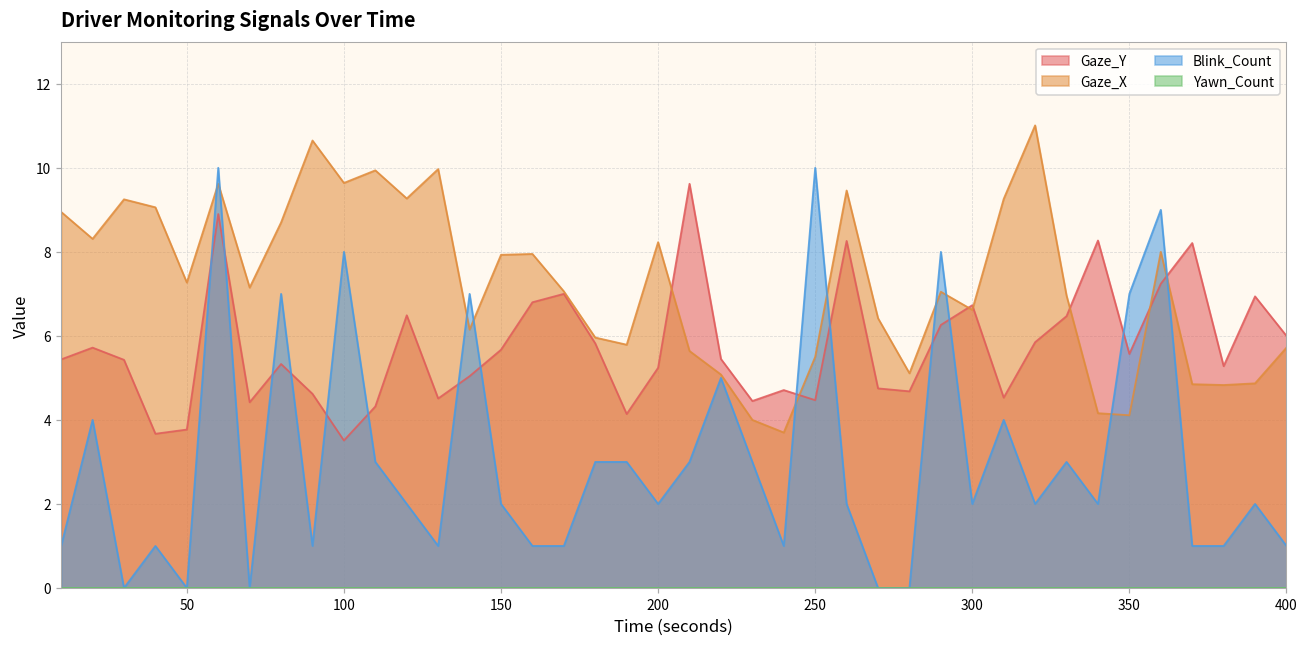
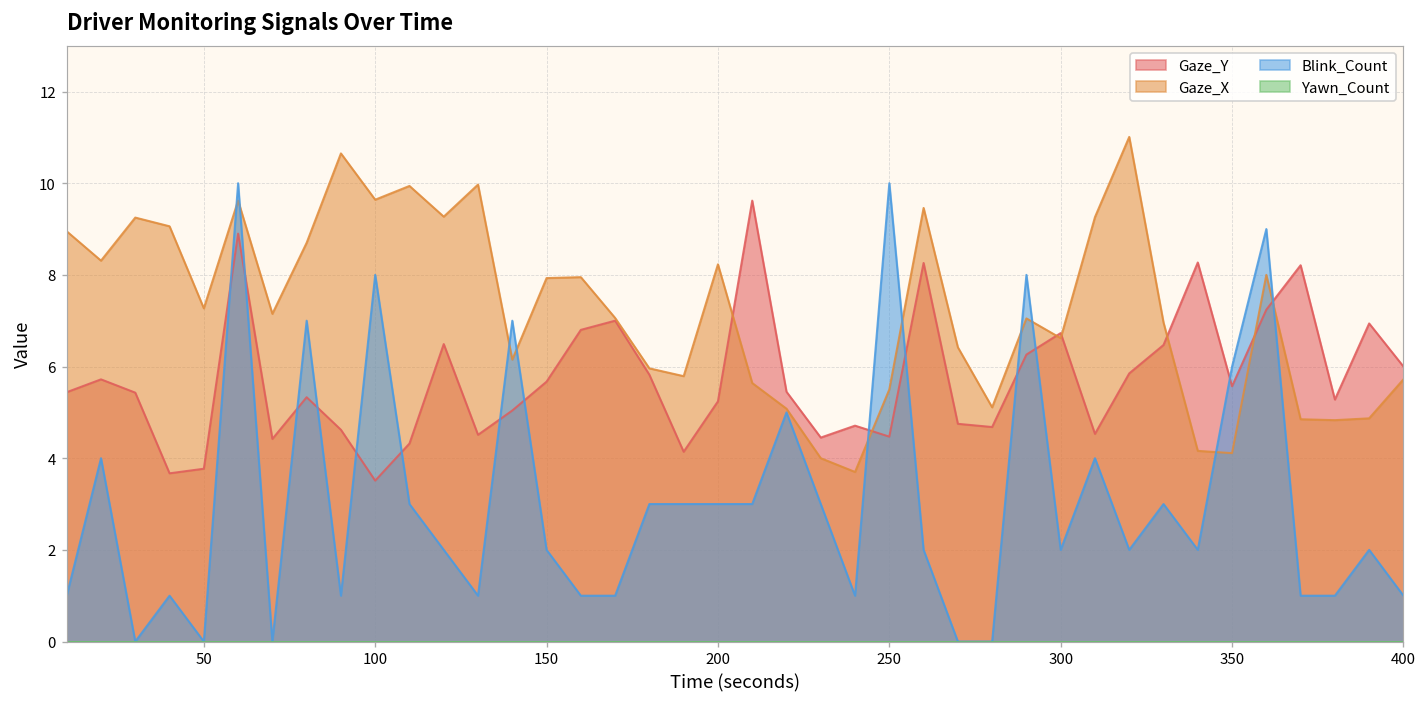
Blink_Count, 200: 2 -> 3
Blink_Count, 350: 7 -> 6
